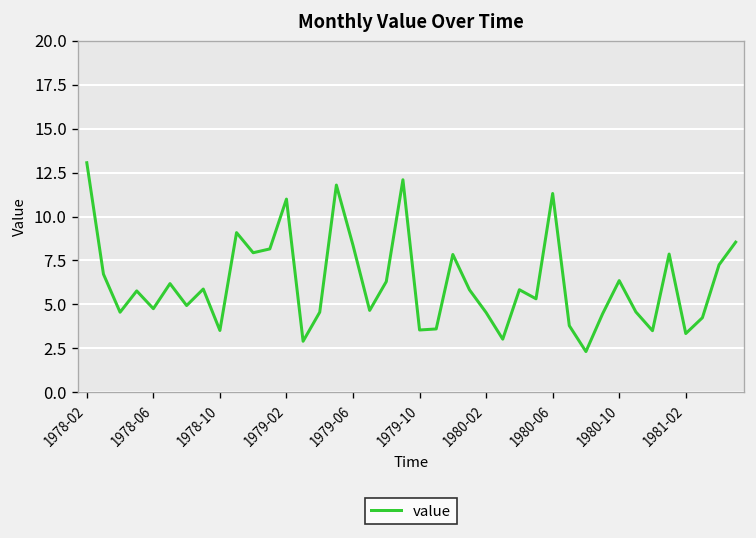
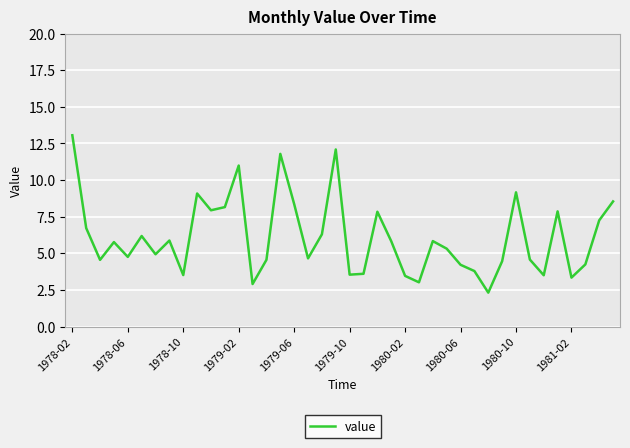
1980-02: 4.5 -> 3.5
1980-06: 11.3 -> 4.2
1980-10: 6.4 -> 9.2
